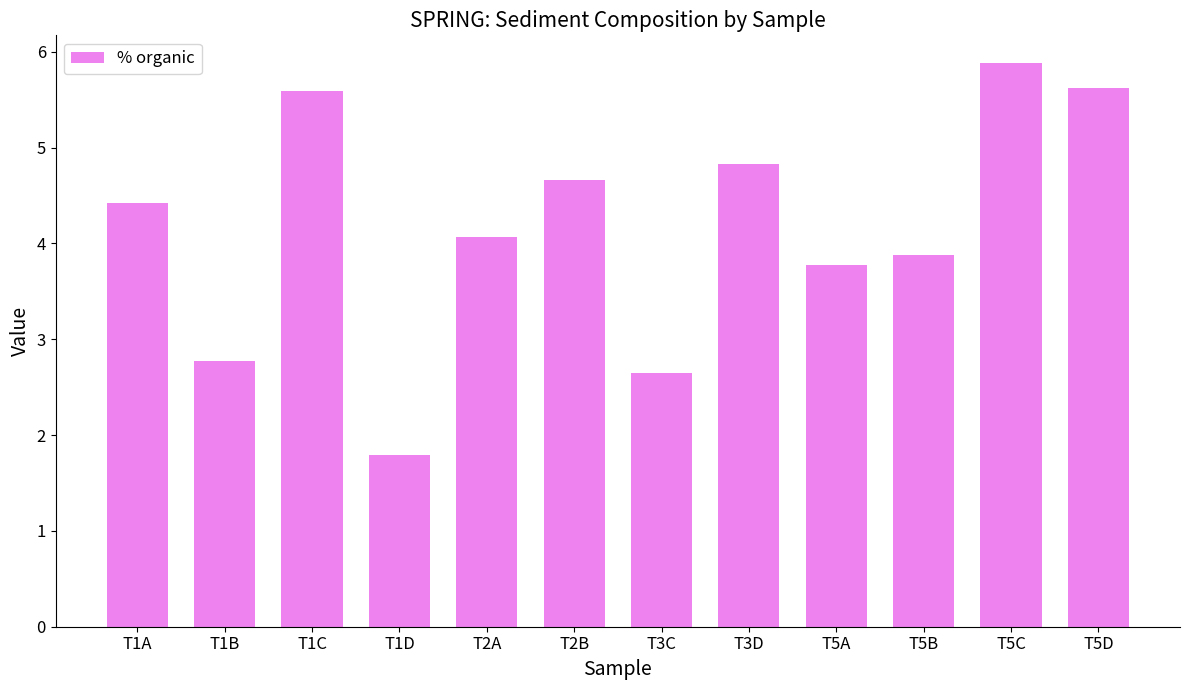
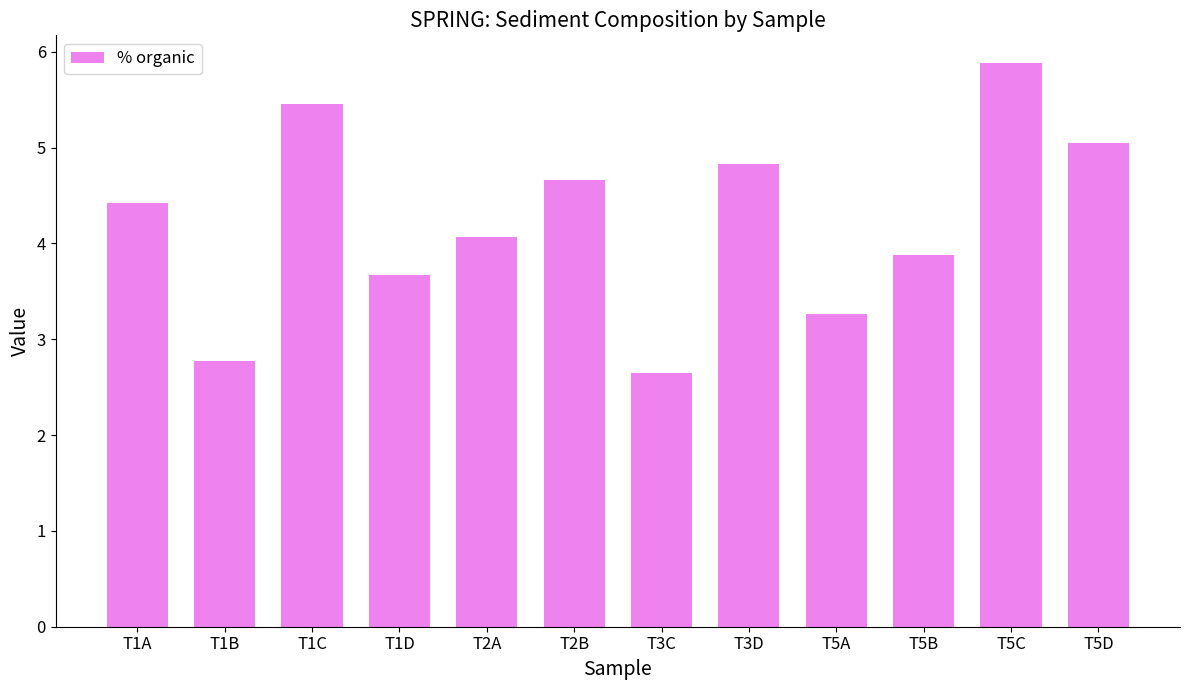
T1C: 5.6 -> 5.5
T1D: 1.8 -> 3.7
T5A: 3.8 -> 3.3
T5D: 5.6 -> 5.0
